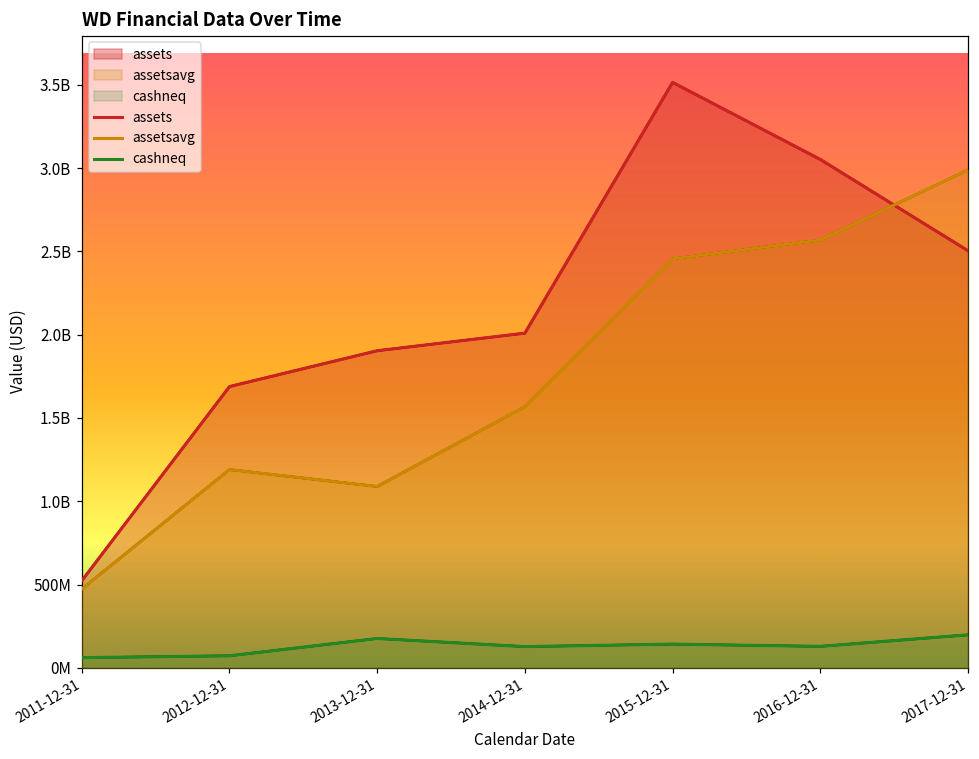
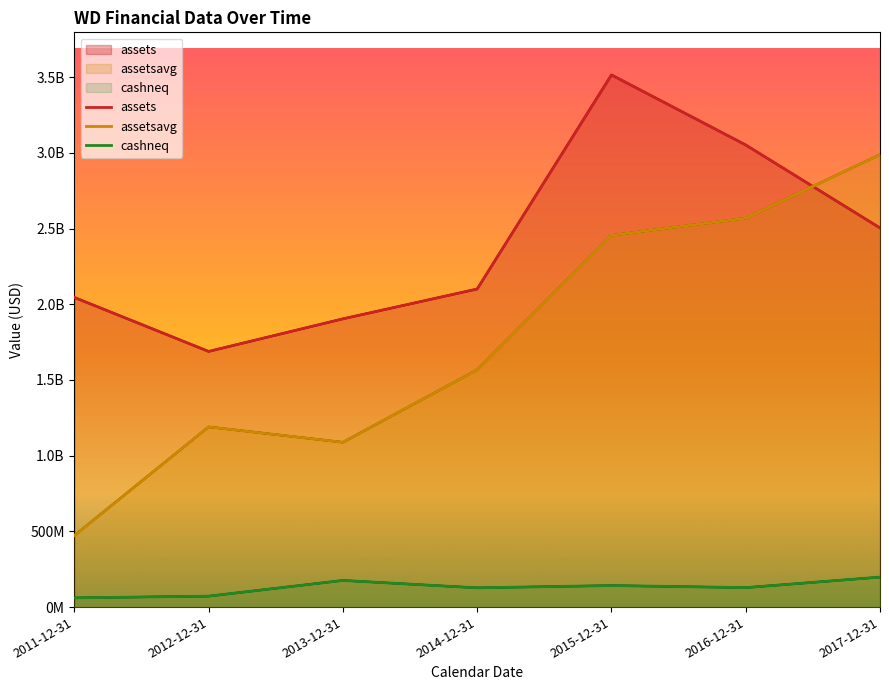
assets, 2011-12-31: 520000000 -> 2050000000
assets, 2014-12-31: 2010000000 -> 2100000000
